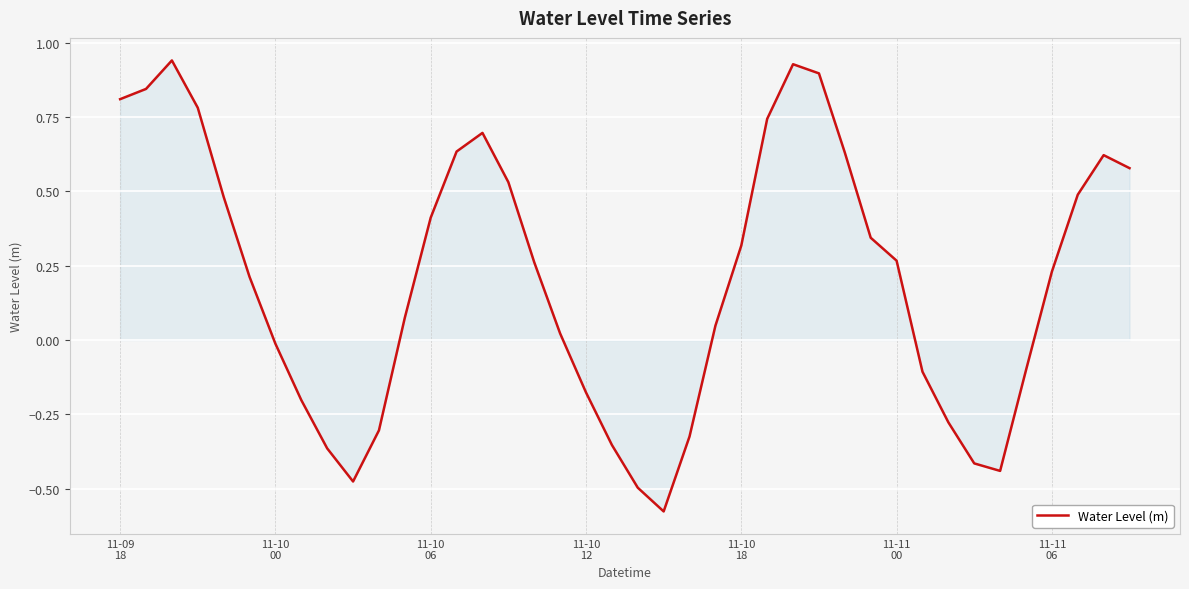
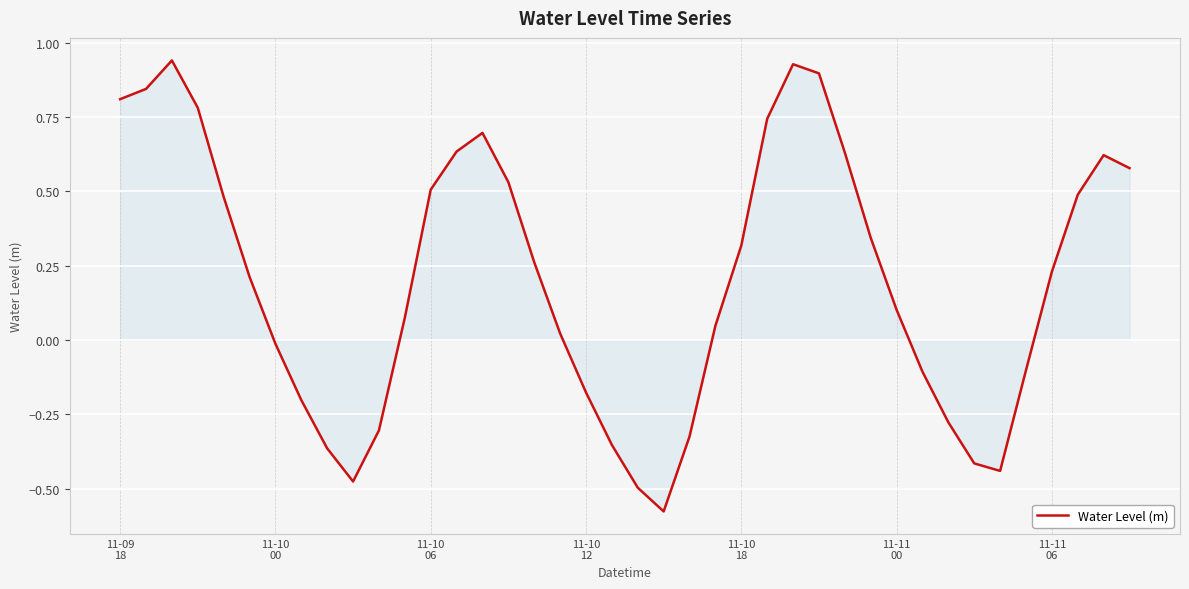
Water Level (m), 11-10 06: 0.41 -> 0.51
Water Level (m), 11-11 00: 0.27 -> 0.10
